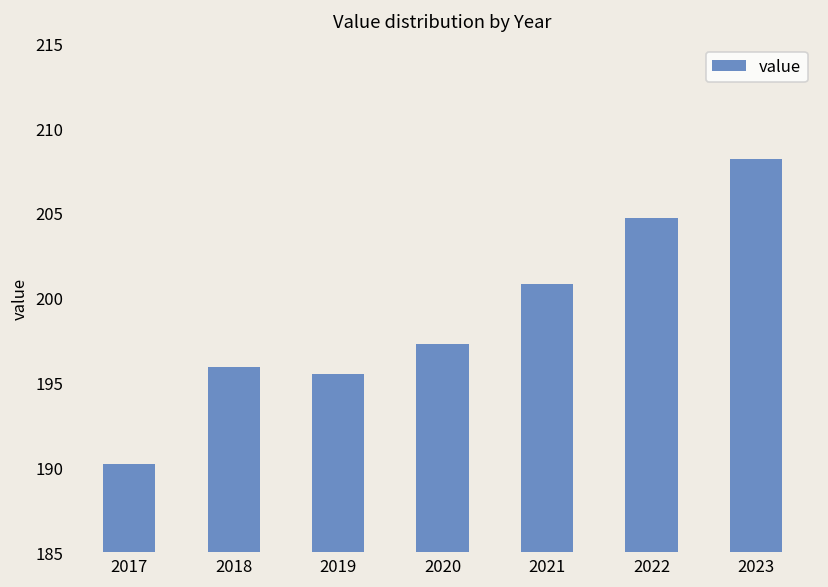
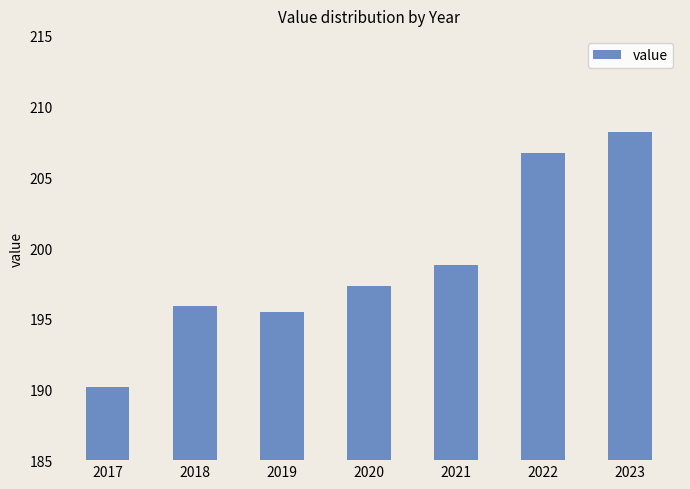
2021: 200.8 -> 198.8
2022: 204.7 -> 206.7
